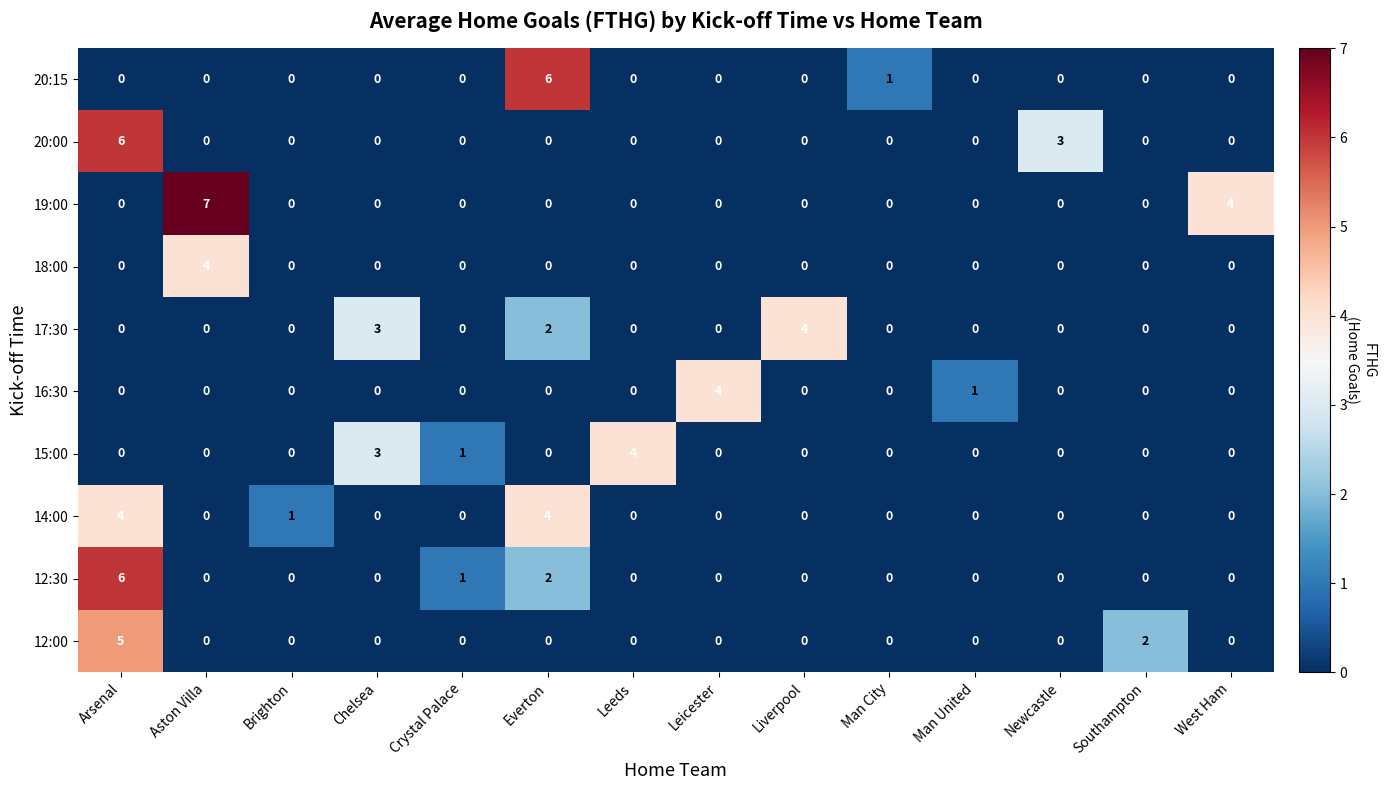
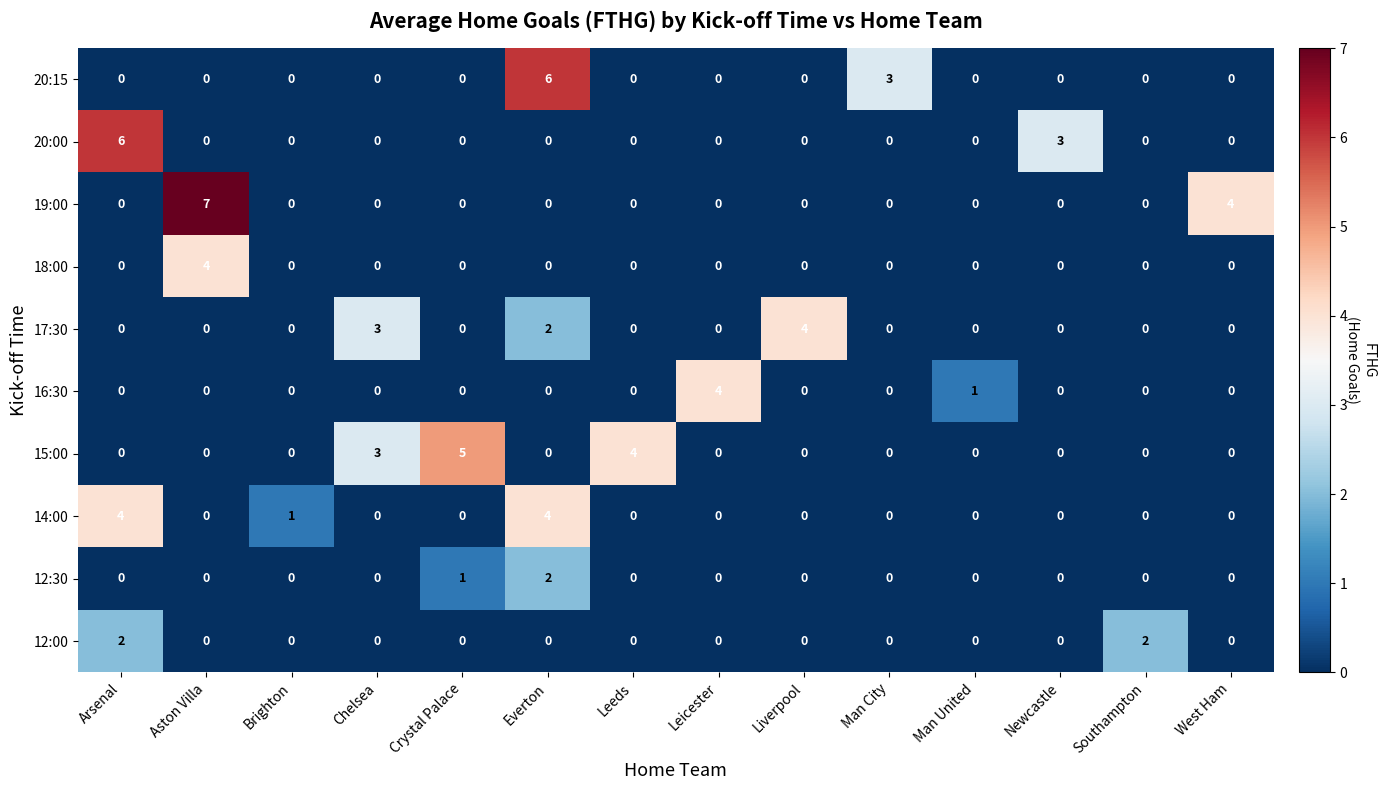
20:15, Man City: 1 -> 3
15:00, Crystal Palace: 1 -> 5
12:30, Arsenal: 6 -> 0
12:00, Arsenal: 5 -> 2
